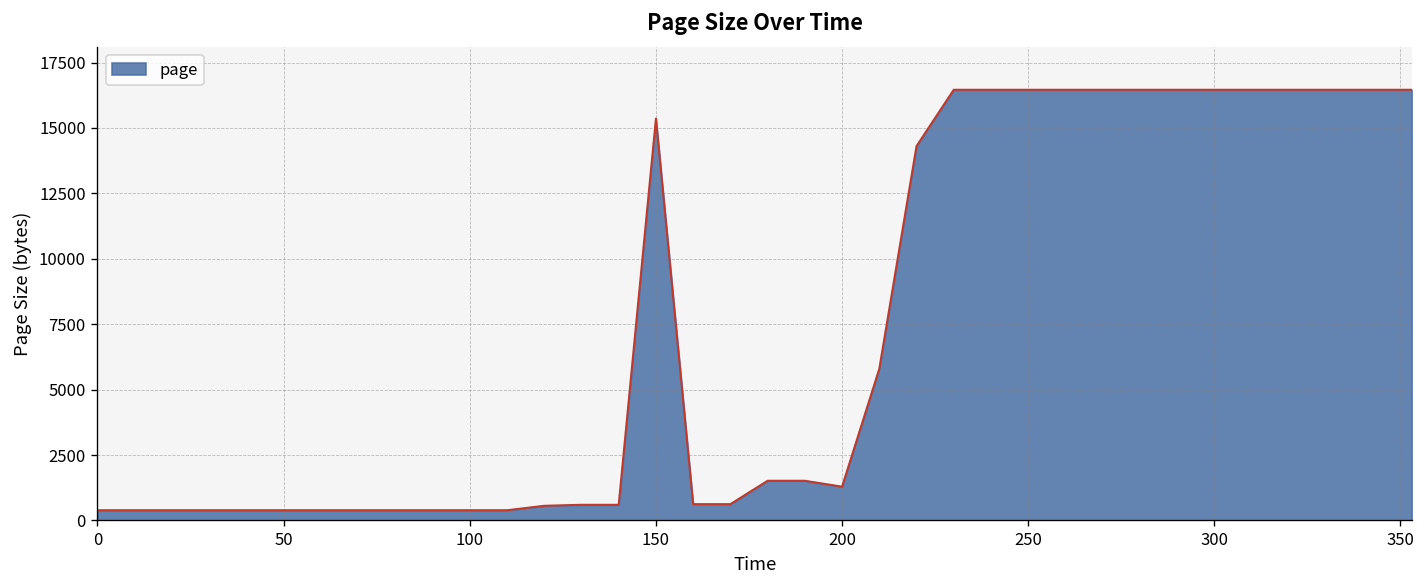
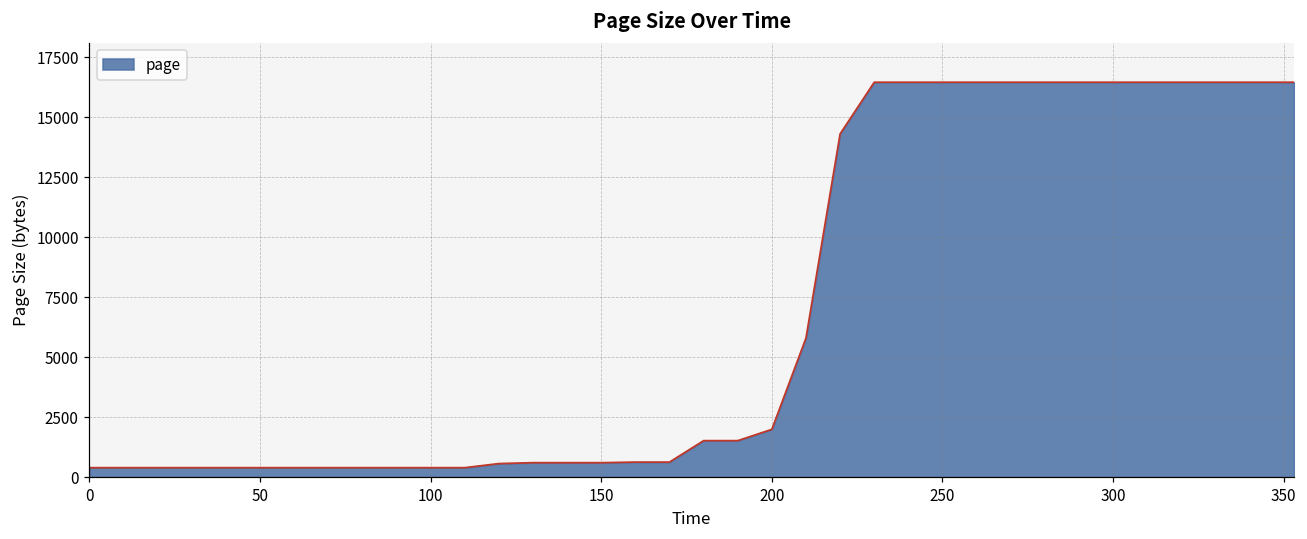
150: 15400 -> 600
200: 1300 -> 2000
